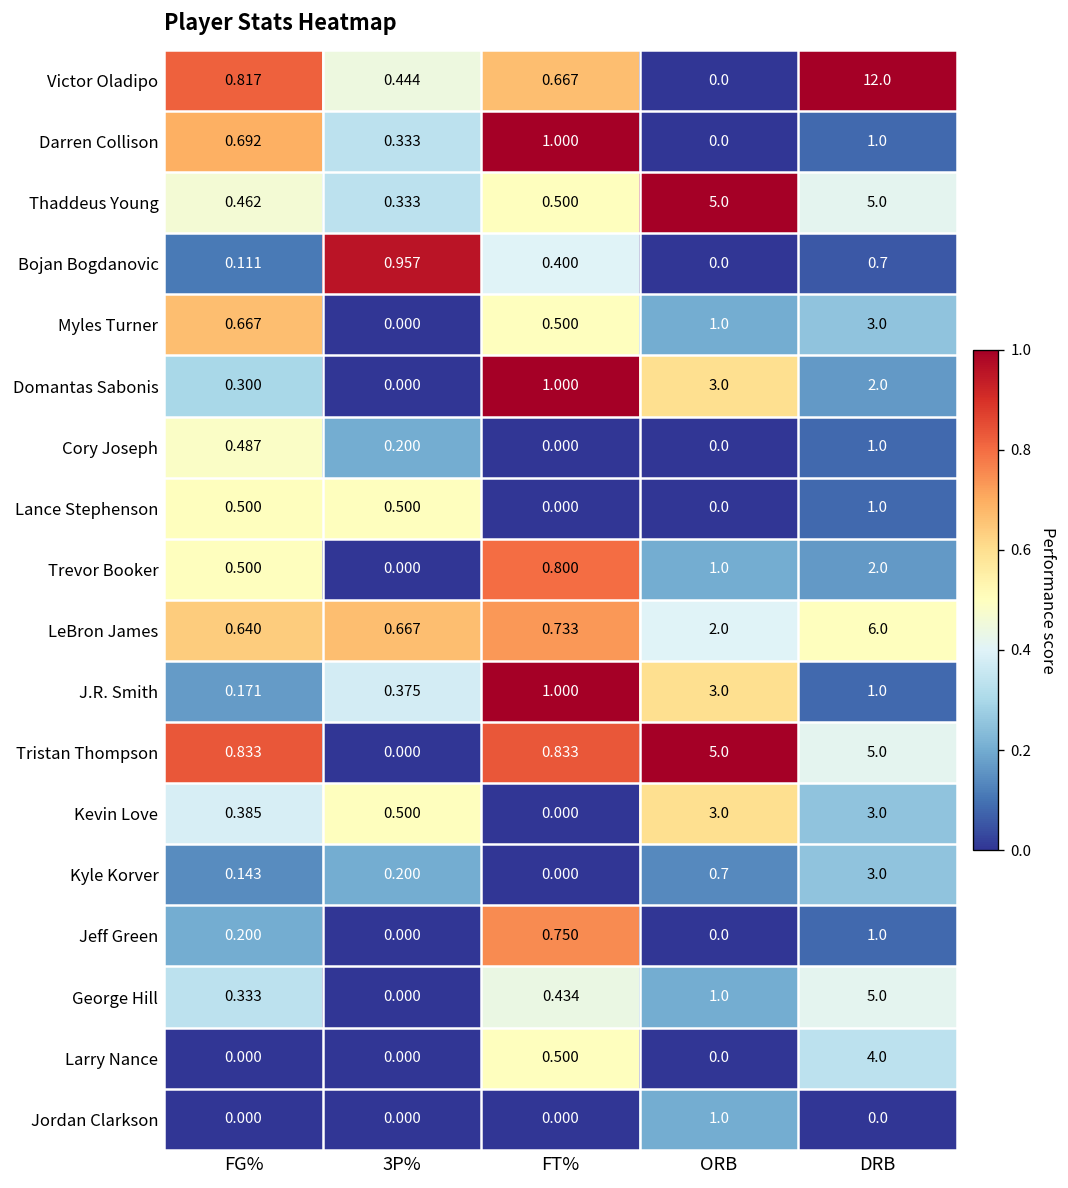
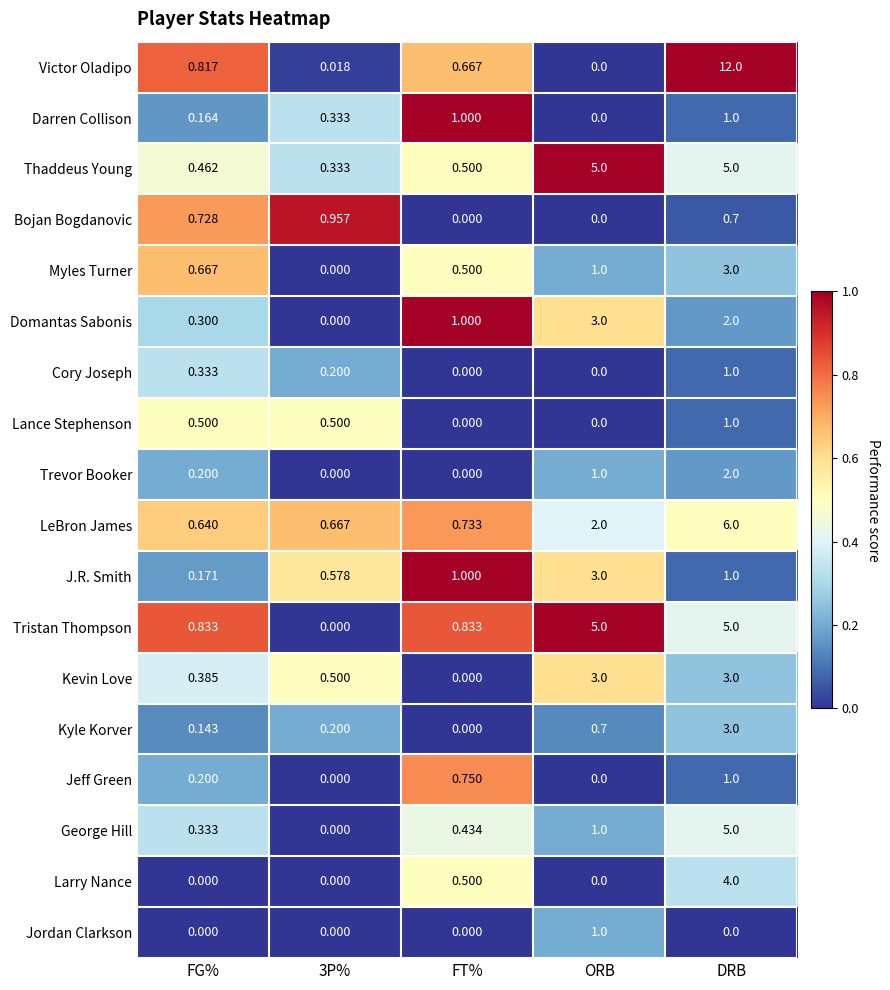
Victor Oladipo, 3P%: 0.444 -> 0.018
Darren Collison, FG%: 0.692 -> 0.164
Bojan Bogdanovic, FG%: 0.111 -> 0.728
Bojan Bogdanovic, FT%: 0.400 -> 0.000
Cory Joseph, FG%: 0.487 -> 0.333
Trevor Booker, FG%: 0.500 -> 0.200
Trevor Booker, FT%: 0.800 -> 0.000
J.R. Smith, 3P%: 0.375 -> 0.578
